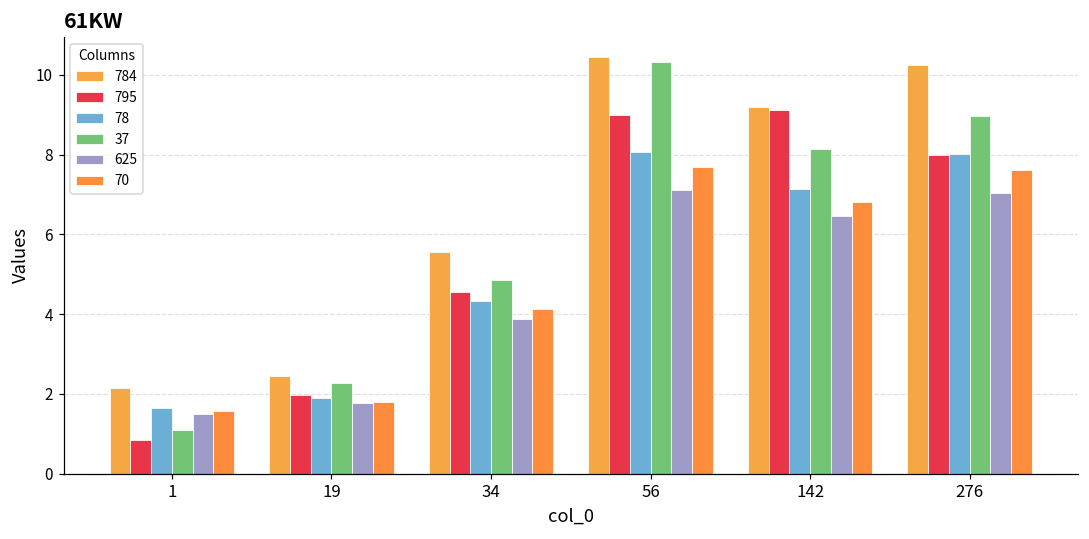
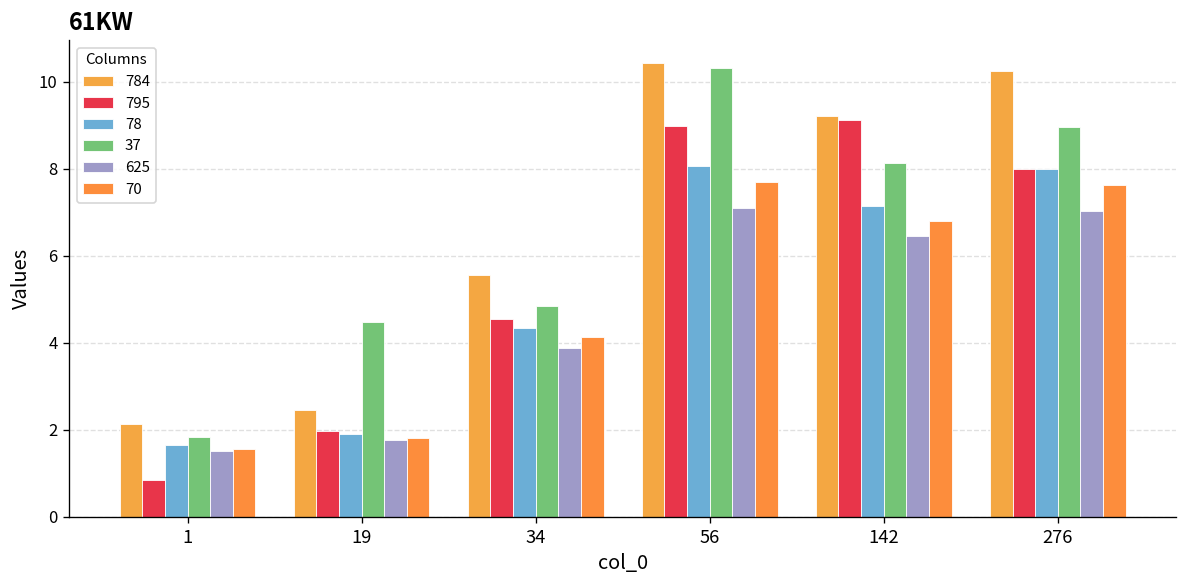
37, 1: 1.1 -> 1.8
37, 19: 2.3 -> 4.5
